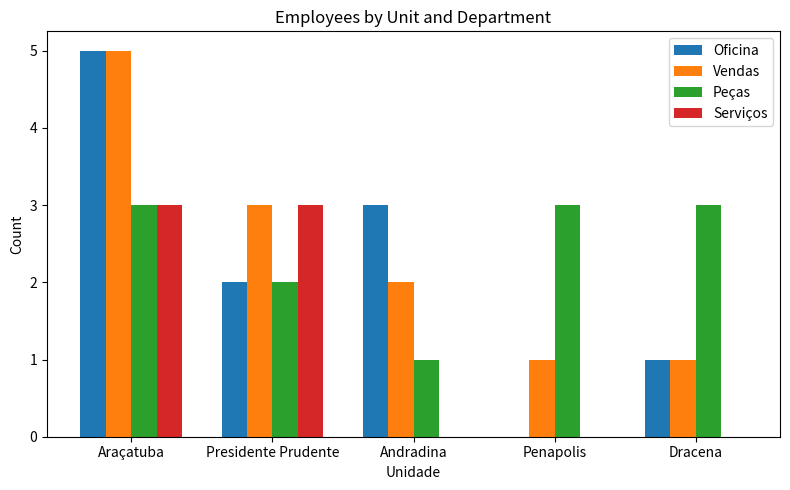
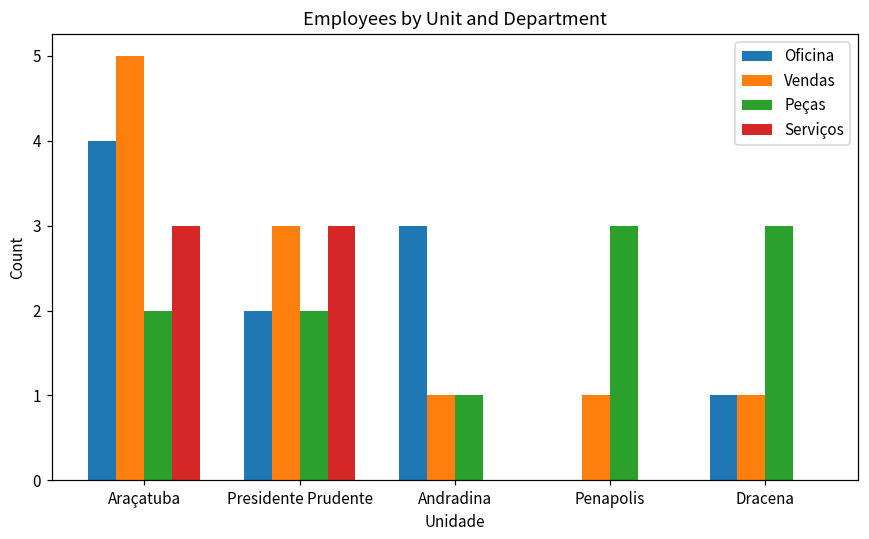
Oficina, Araçatuba: 5 -> 4
Peças, Araçatuba: 3 -> 2
Vendas, Andradina: 2 -> 1
